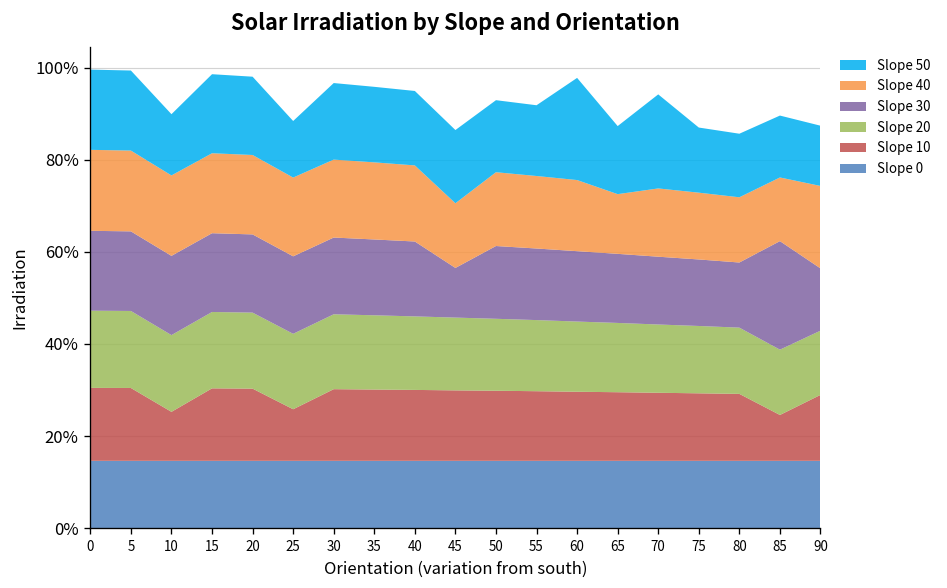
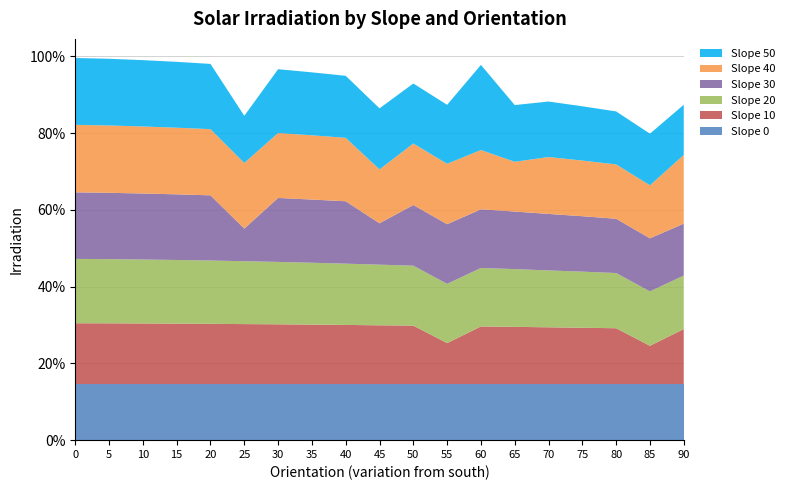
Slope 10, 10: 11% -> 16%
Slope 50, 10: 13% -> 17%
Slope 10, 25: 11% -> 16%
Slope 30, 25: 17% -> 9%
Slope 10, 55: 15% -> 11%
Slope 50, 70: 20% -> 14%
Slope 30, 85: 24% -> 14%
